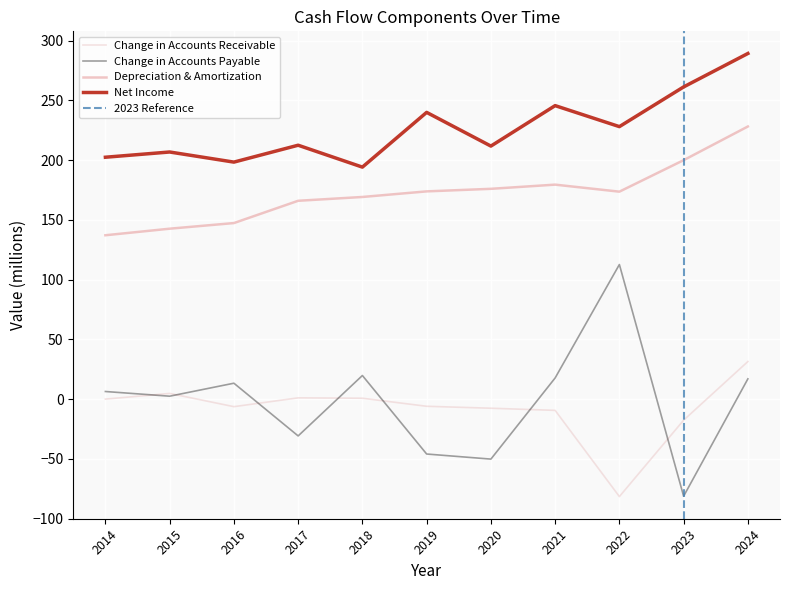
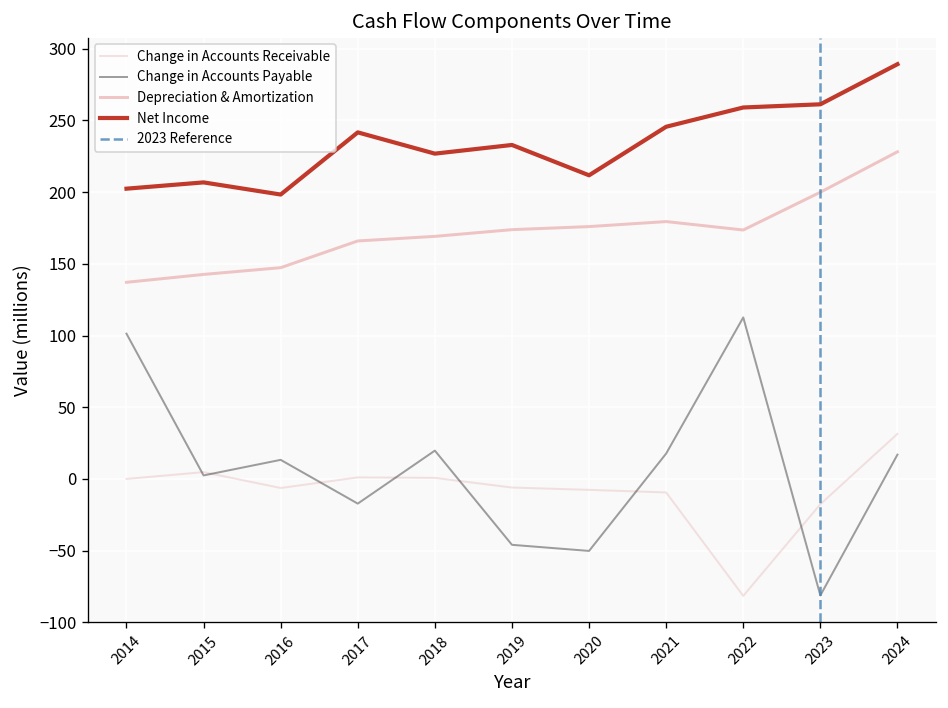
Change in Accounts Payable, 2014: 6 -> 101
Change in Accounts Payable, 2017: -31 -> -17
Net Income, 2017: 212 -> 242
Net Income, 2018: 194 -> 227
Net Income, 2019: 240 -> 233
Net Income, 2022: 228 -> 259
